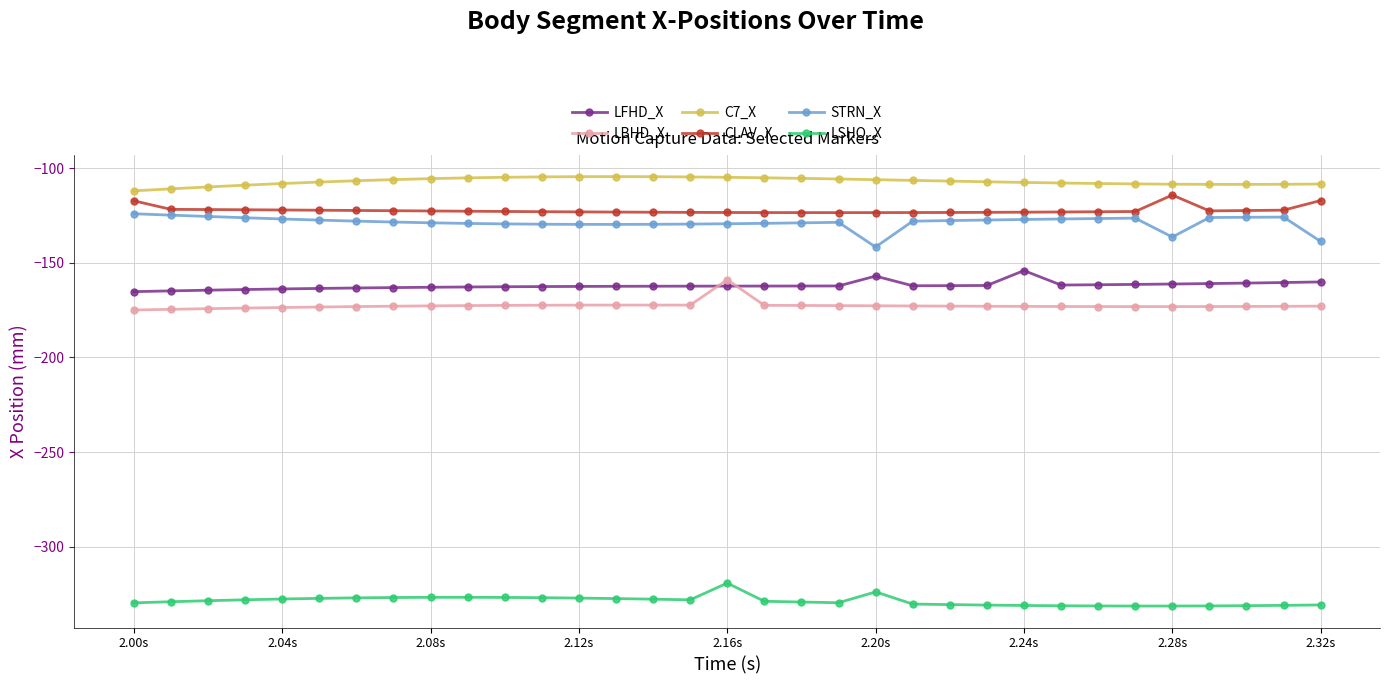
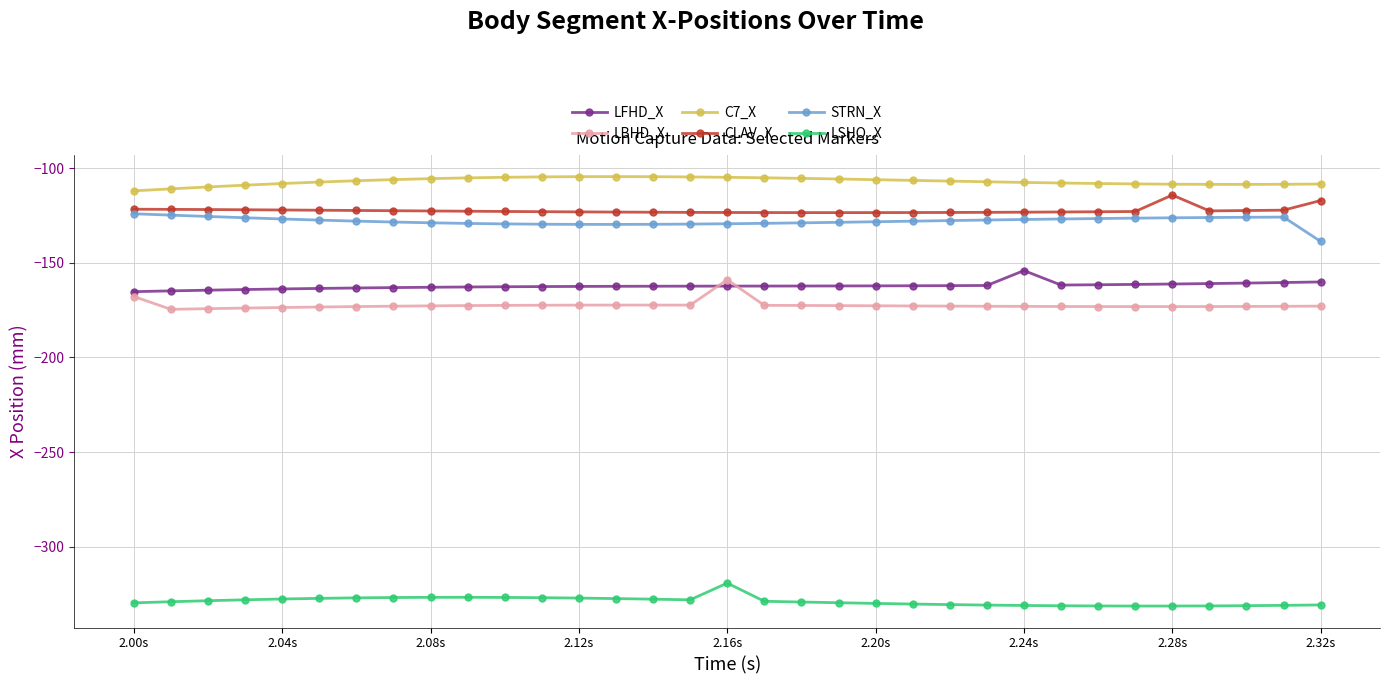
LBHD_X, 2.00s: -175 -> -168
CLAV_X, 2.00s: -117 -> -122
LFHD_X, 2.20s: -157 -> -162
STRN_X, 2.20s: -142 -> -128
LSHO_X, 2.20s: -324 -> -330
STRN_X, 2.28s: -136 -> -126
